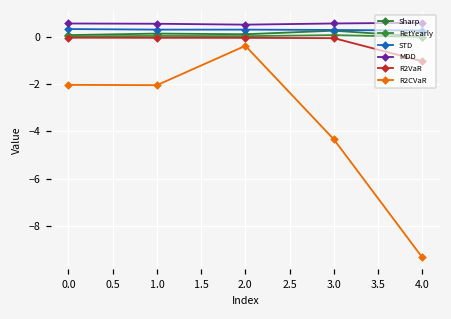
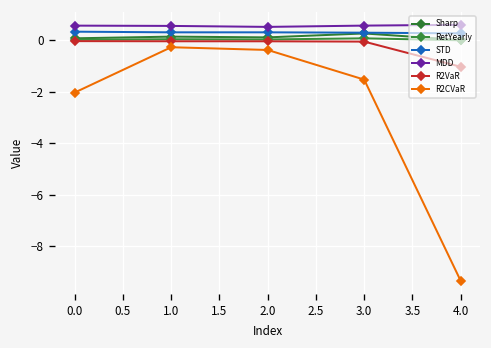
R2CVaR, 1.0: -2.0 -> -0.3
R2CVaR, 3.0: -4.3 -> -1.5
